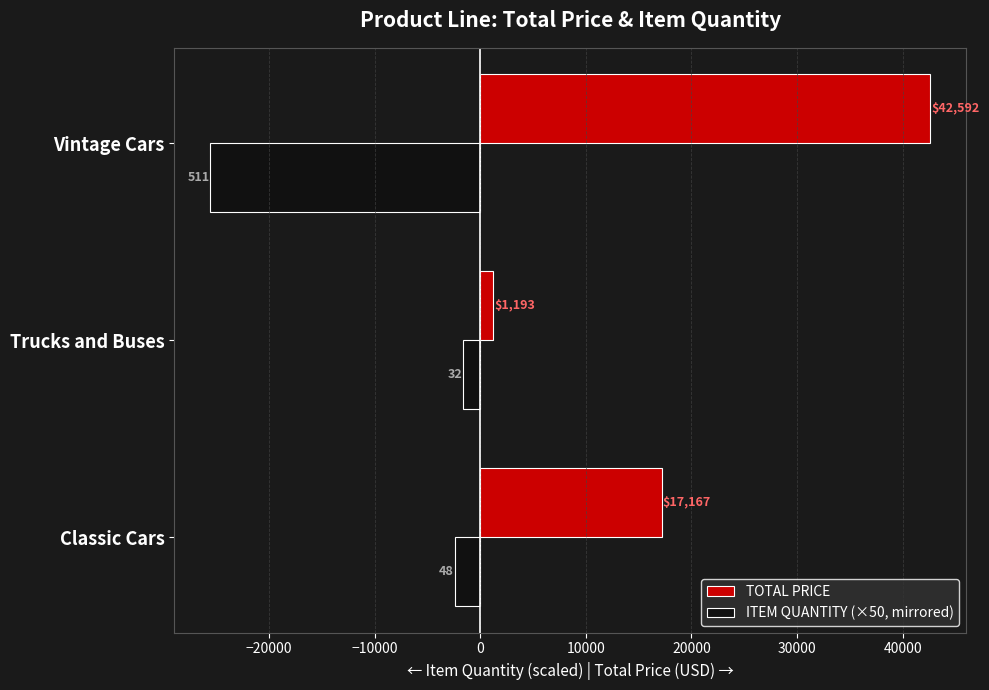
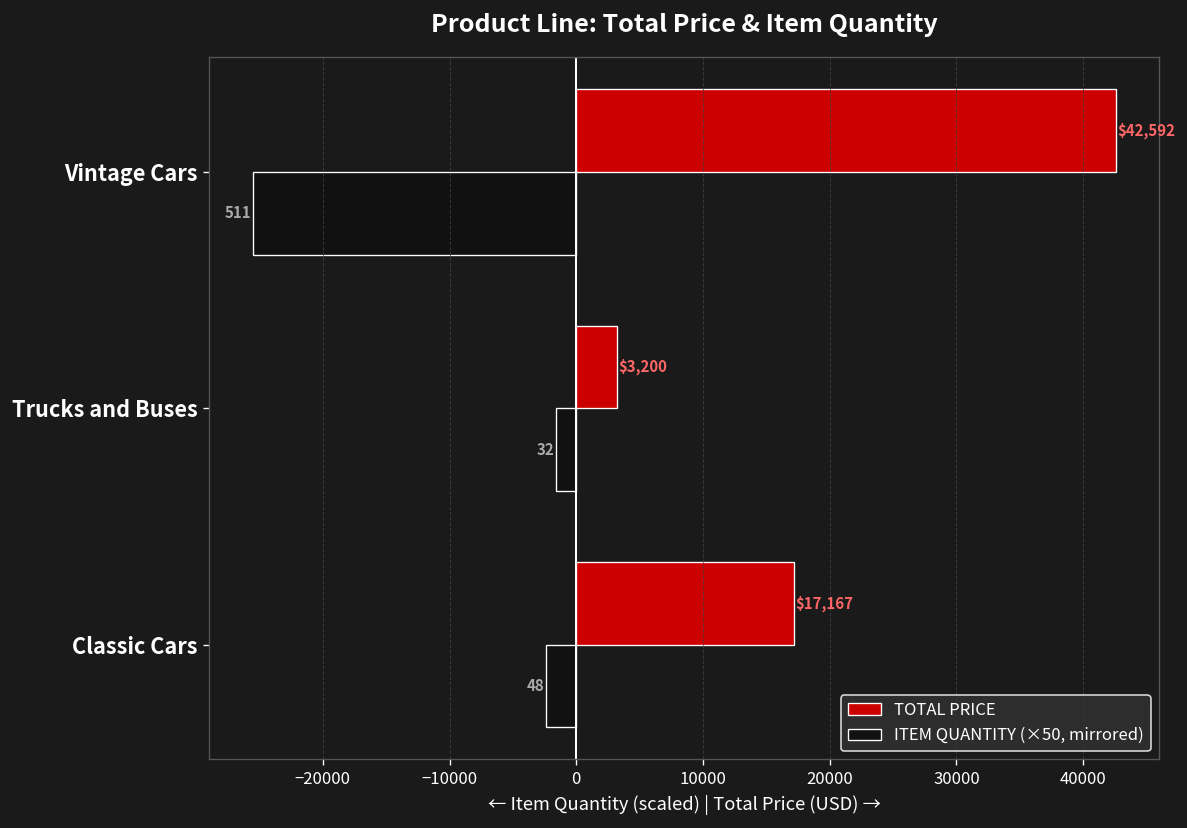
TOTAL PRICE, Trucks and Buses: $1,193 -> $3,200
